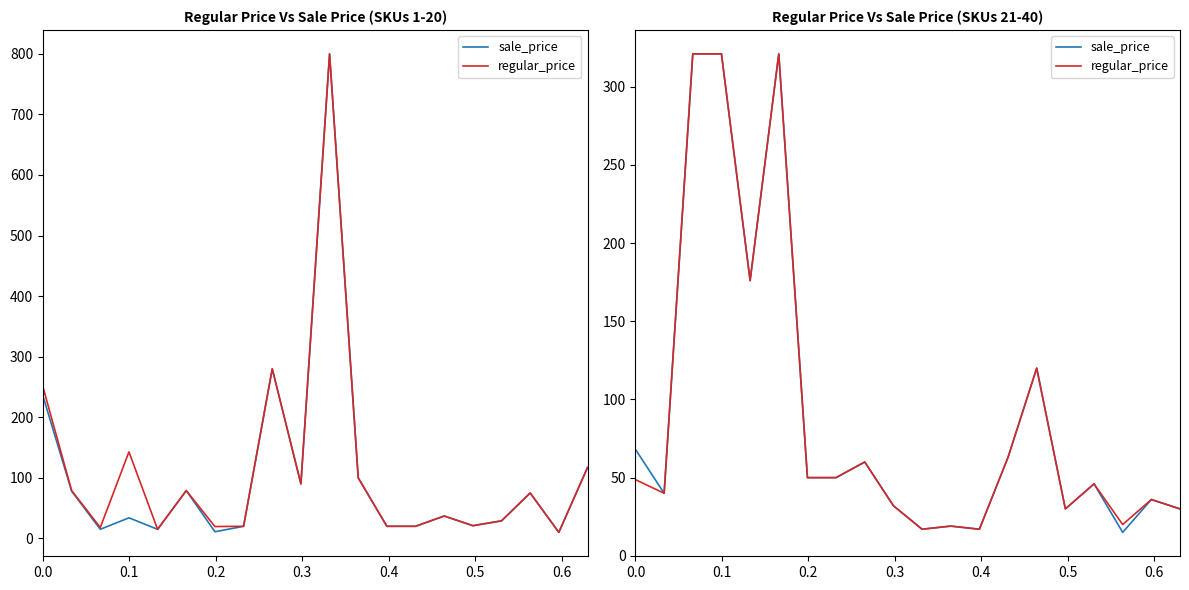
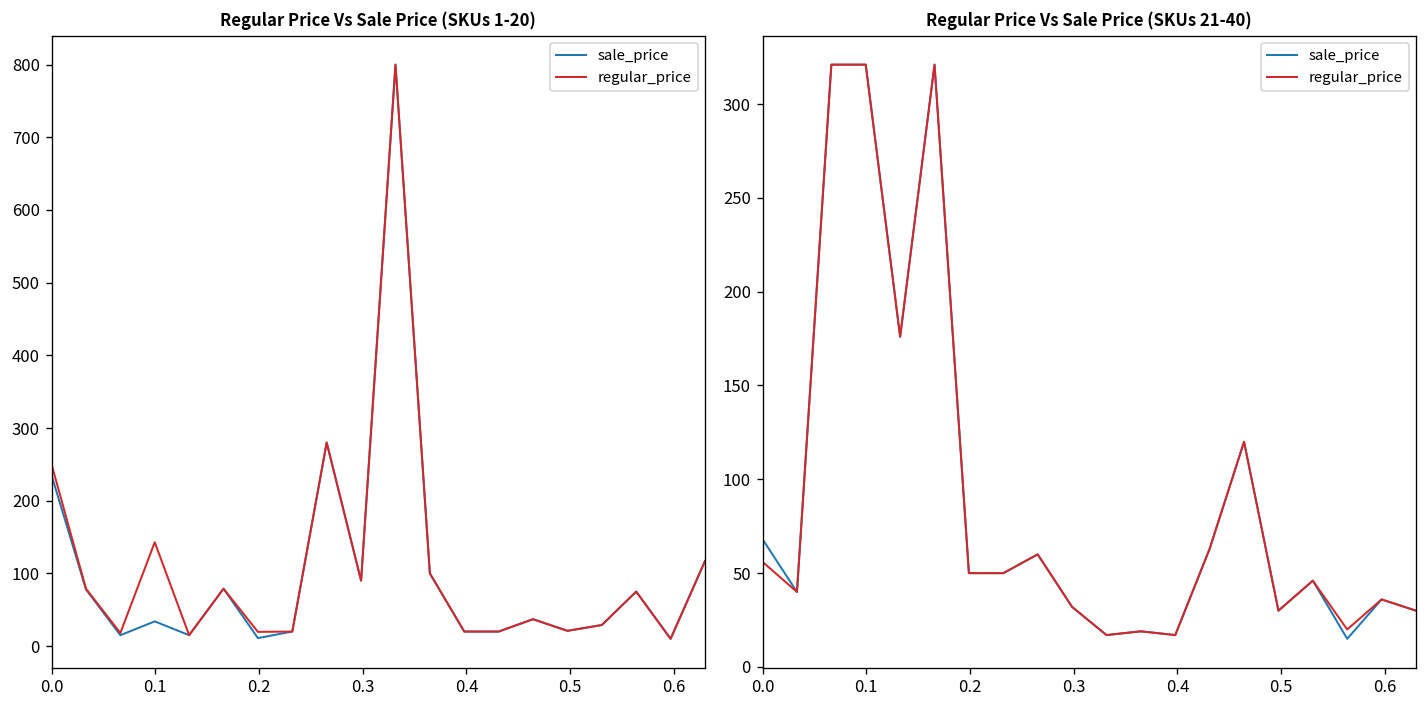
Regular Price Vs Sale Price (SKUs 21-40), regular_price, 0.0: 49 -> 56
